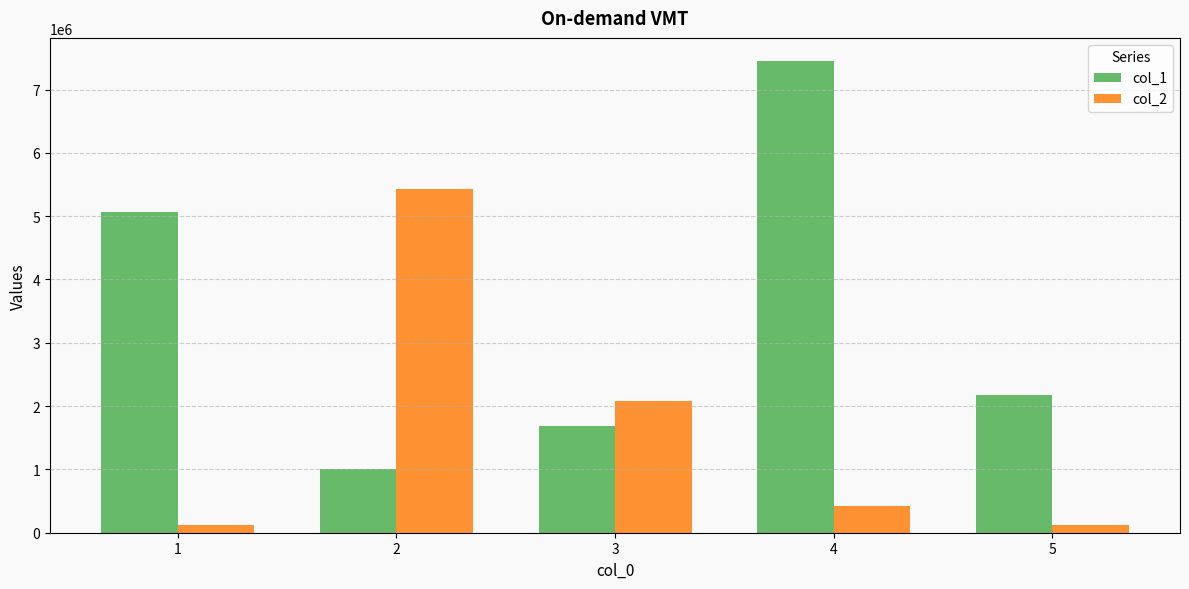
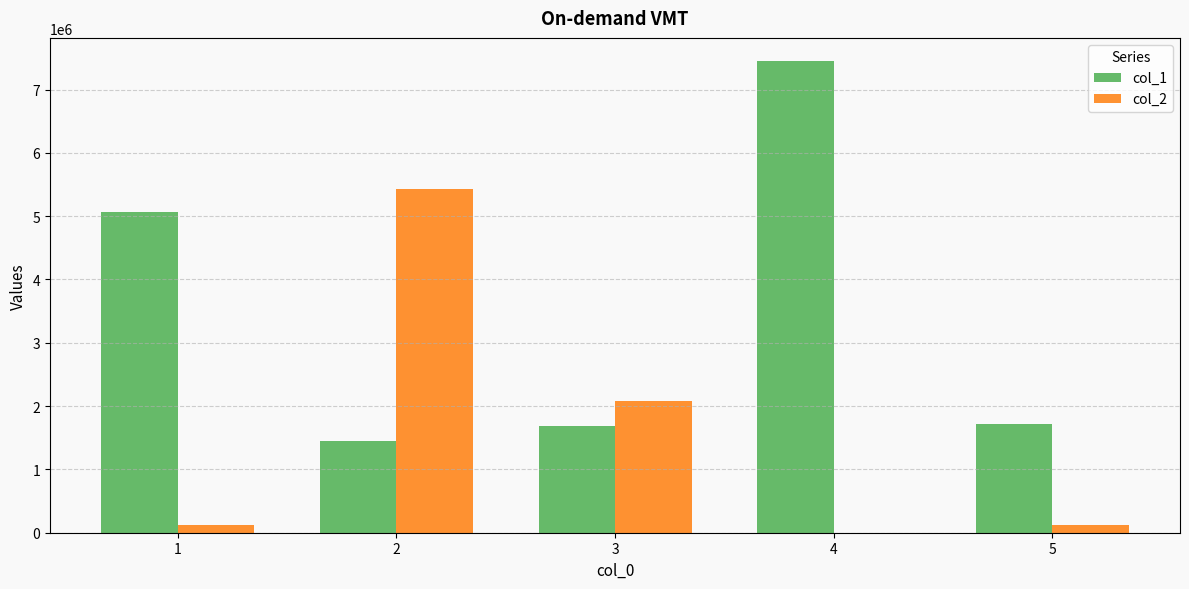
col_1, 2: 1000000 -> 1400000
col_2, 4: 400000 -> 0
col_1, 5: 2200000 -> 1700000
